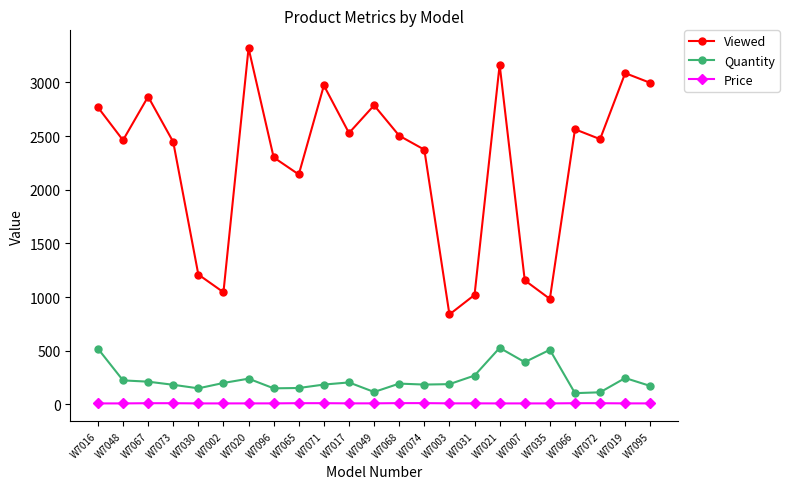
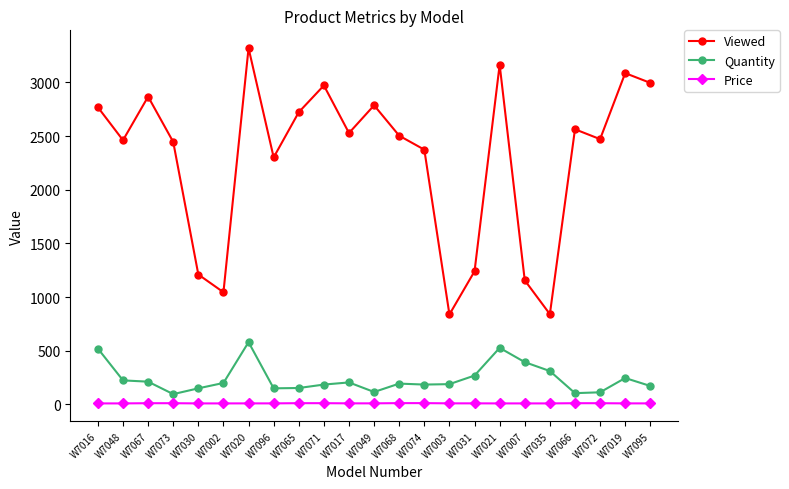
Quantity, W7073: 180 -> 100
Quantity, W7020: 240 -> 580
Viewed, W7065: 2140 -> 2720
Viewed, W7031: 1020 -> 1240
Viewed, W7035: 980 -> 840
Quantity, W7035: 510 -> 310
